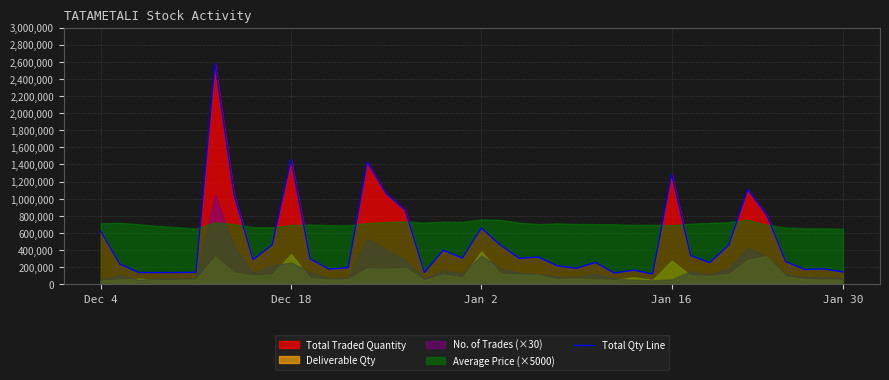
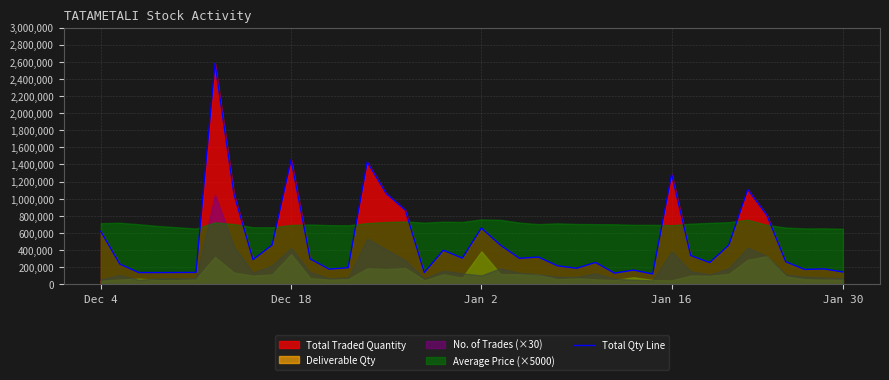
No. of Trades (×30), Dec 18: 300,000 -> 400,000
No. of Trades (×30), Jan 2: 300,000 -> 100,000
Deliverable Qty, Jan 16: 300,000 -> 0
No. of Trades (×30), Jan 16: 100,000 -> 400,000
